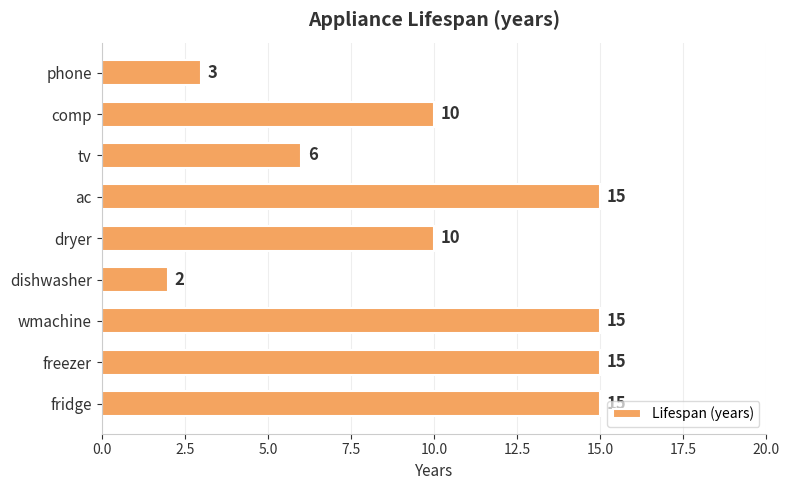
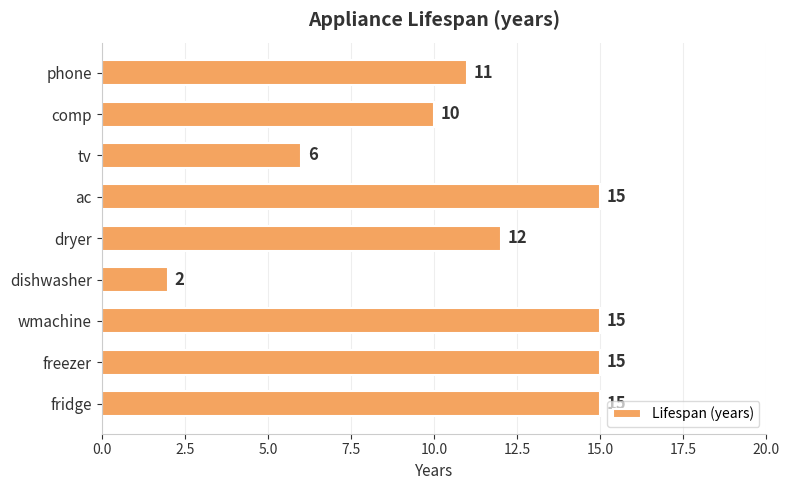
phone: 3 -> 11
dryer: 10 -> 12
